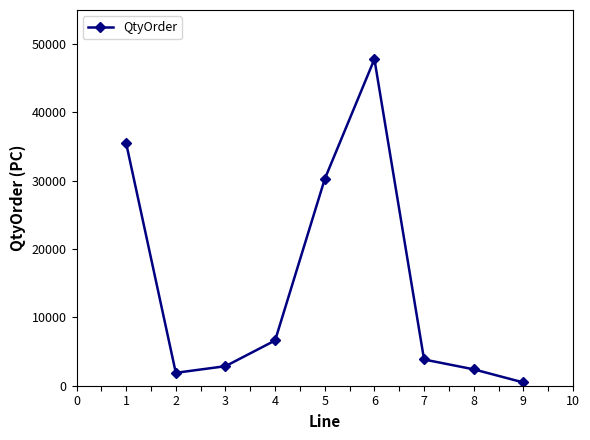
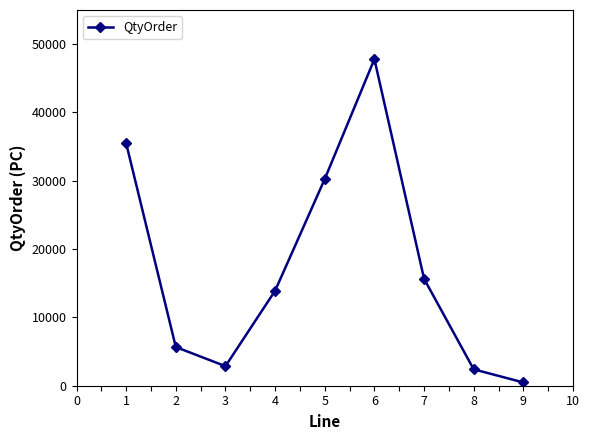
2: 2000 -> 6000
4: 7000 -> 14000
7: 4000 -> 16000
